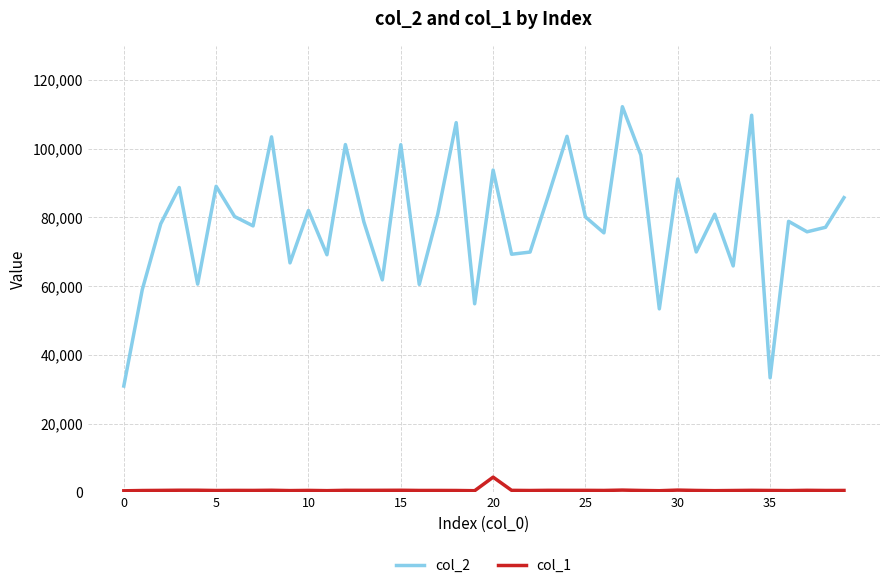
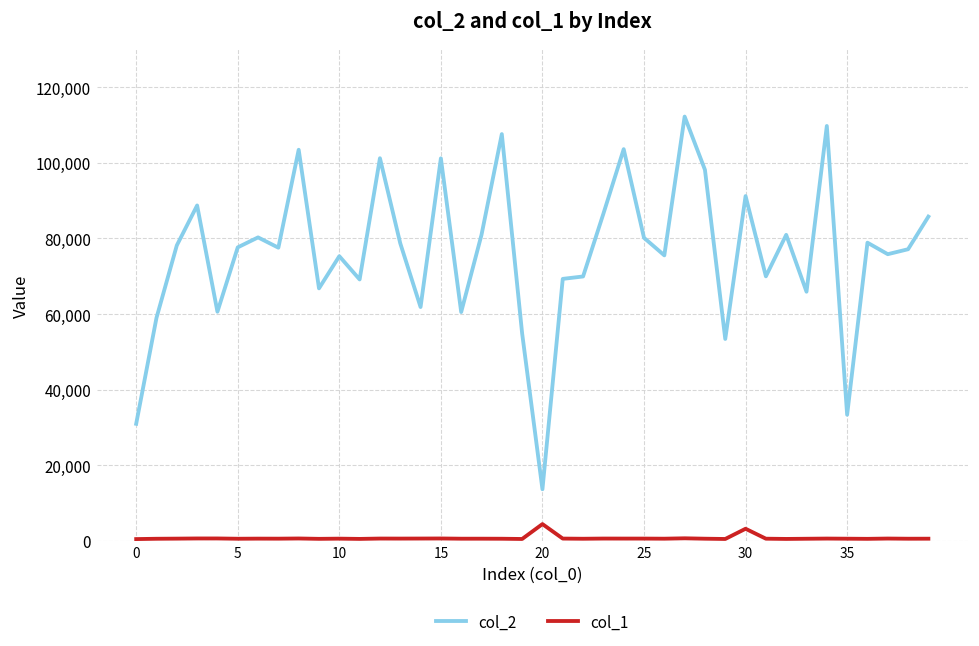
col_2, 5: 89,000 -> 78,000
col_2, 10: 82,000 -> 75,000
col_2, 20: 94,000 -> 14,000
col_1, 30: 1,000 -> 3,000
